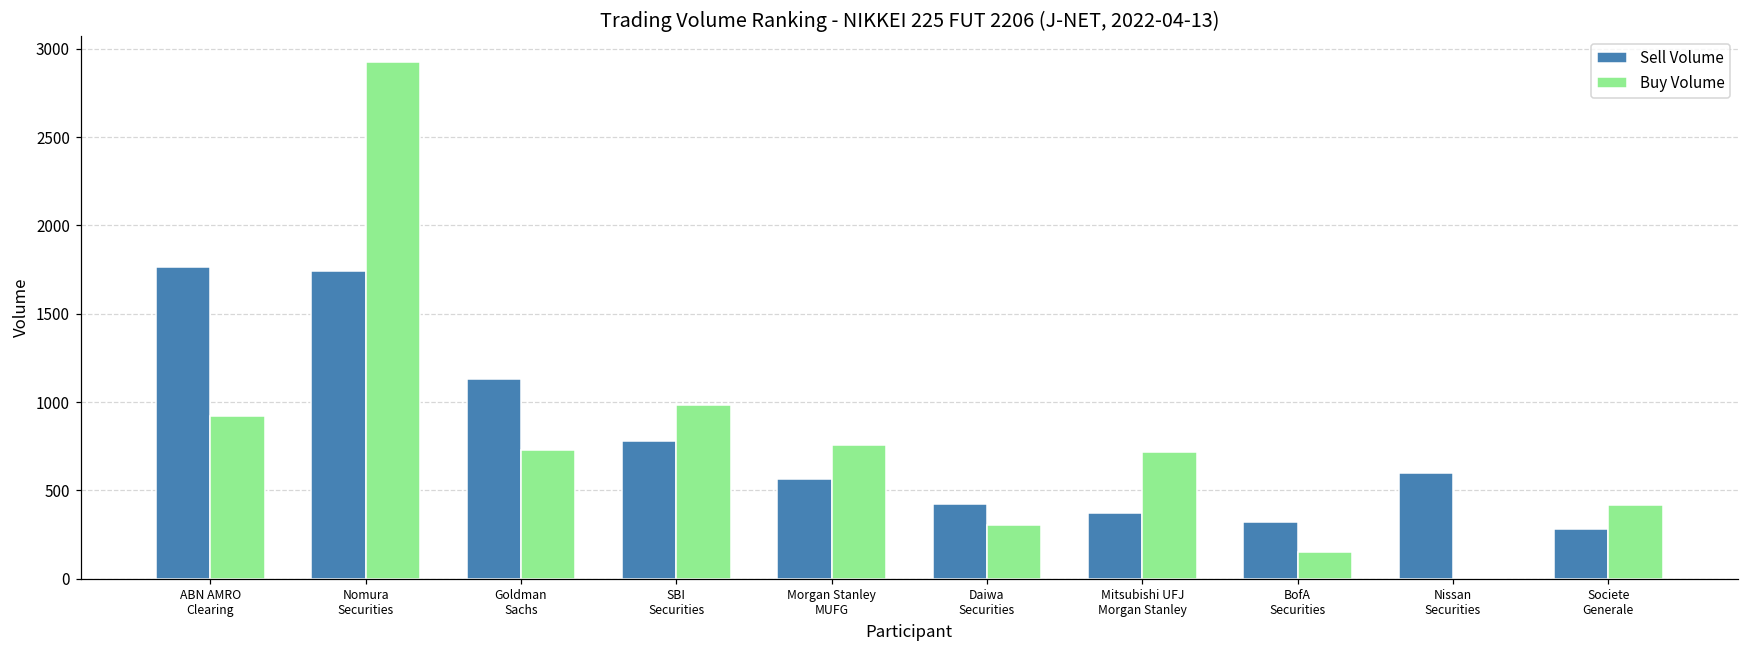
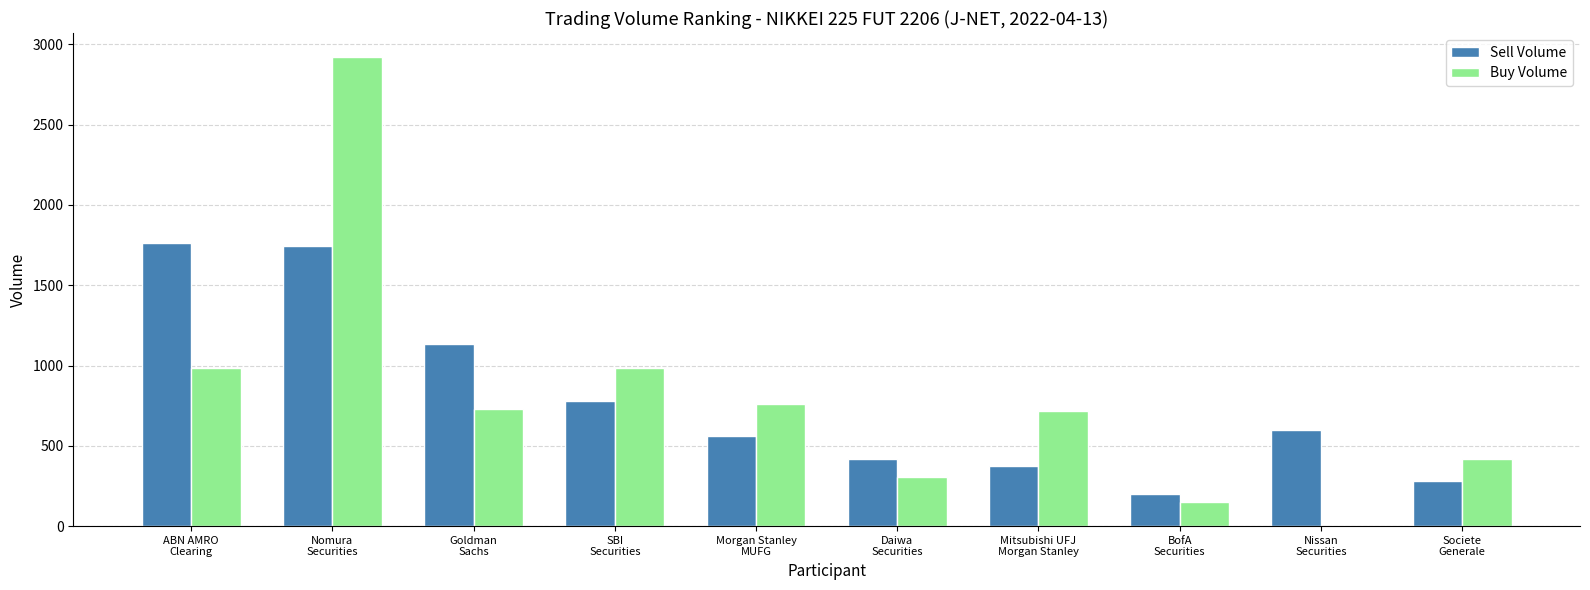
Buy Volume, ABN AMRO Clearing: 920 -> 980
Sell Volume, BofA Securities: 320 -> 200
